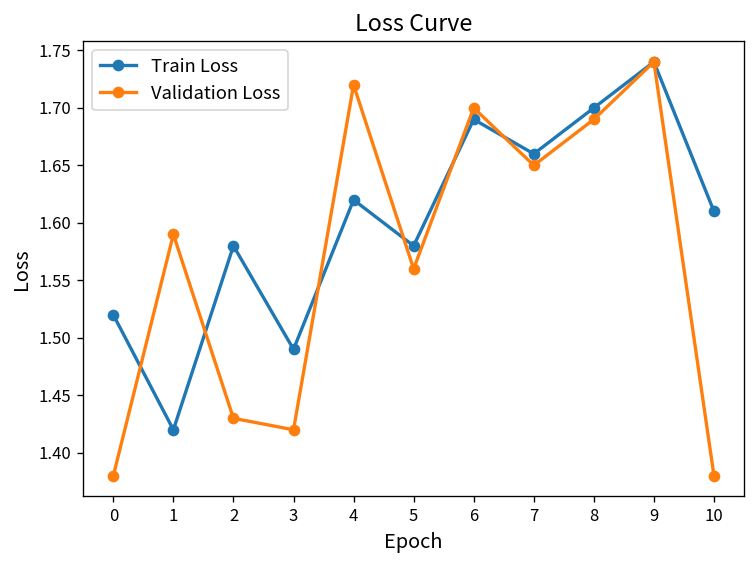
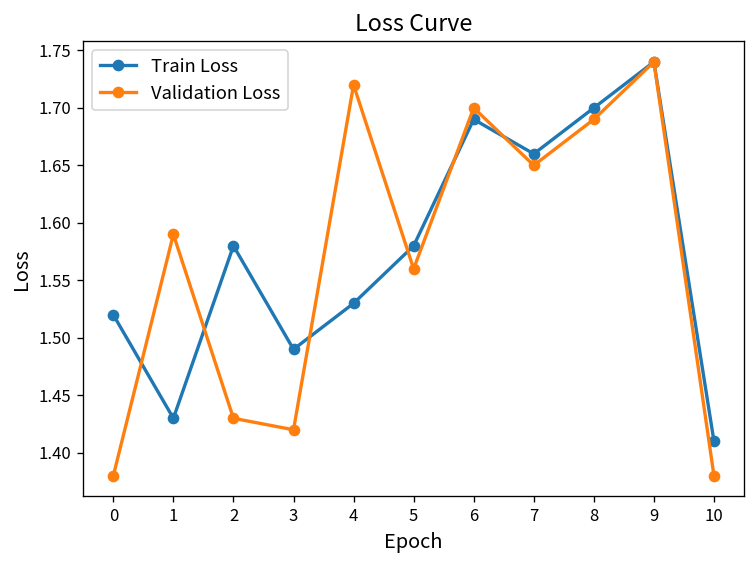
Train Loss, 1: 1.42 -> 1.43
Train Loss, 4: 1.62 -> 1.53
Train Loss, 10: 1.61 -> 1.41
